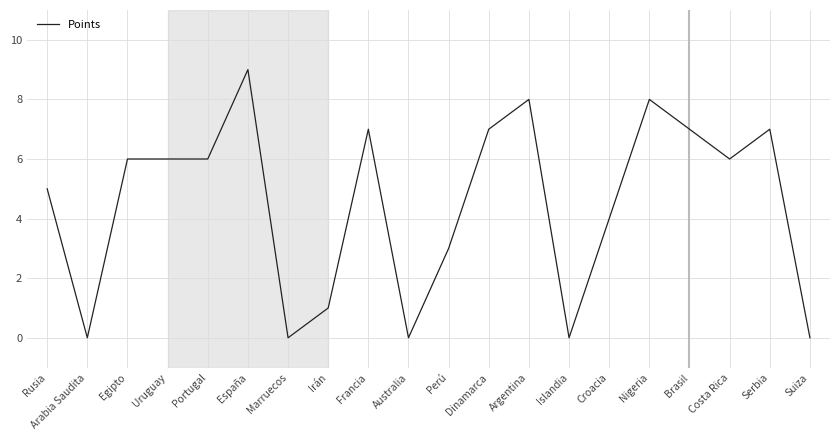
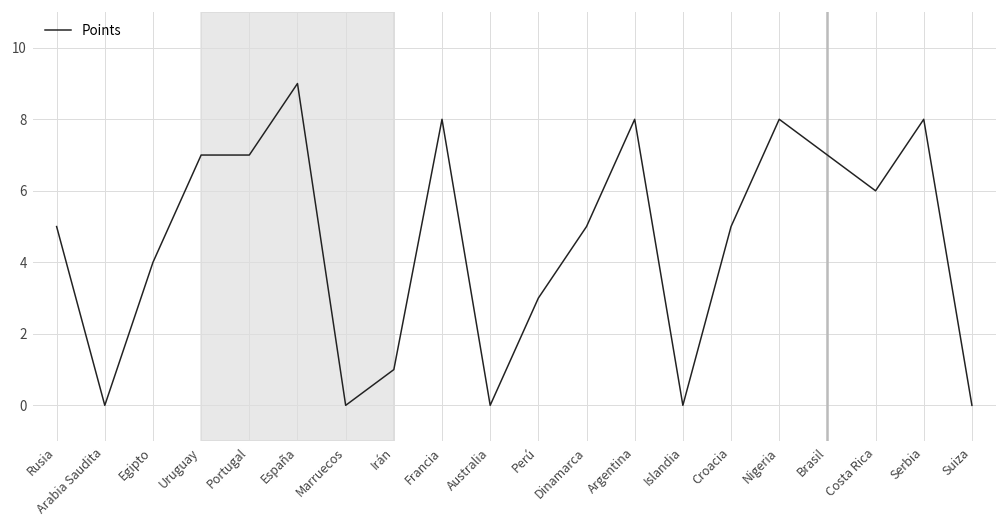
Egipto: 6 -> 4
Uruguay: 6 -> 7
Portugal: 6 -> 7
Francia: 7 -> 8
Dinamarca: 7 -> 5
Croacia: 4 -> 5
Serbia: 7 -> 8
